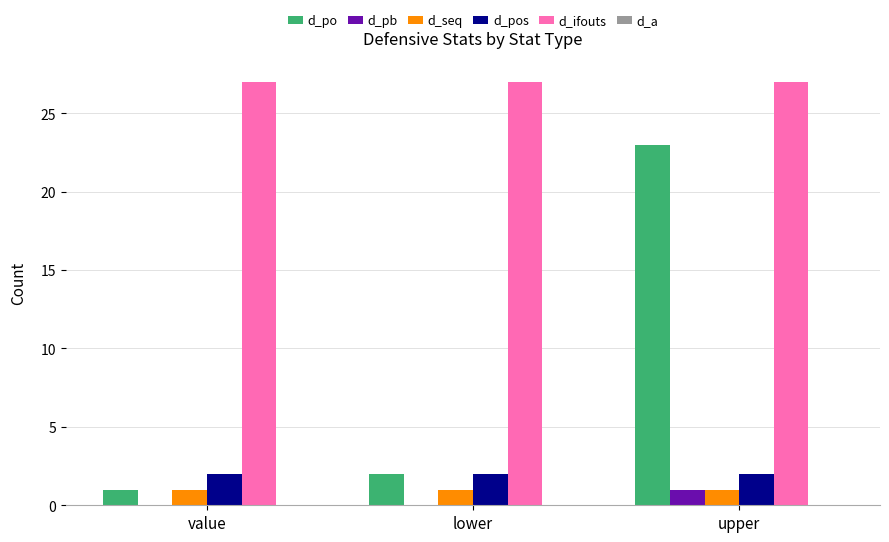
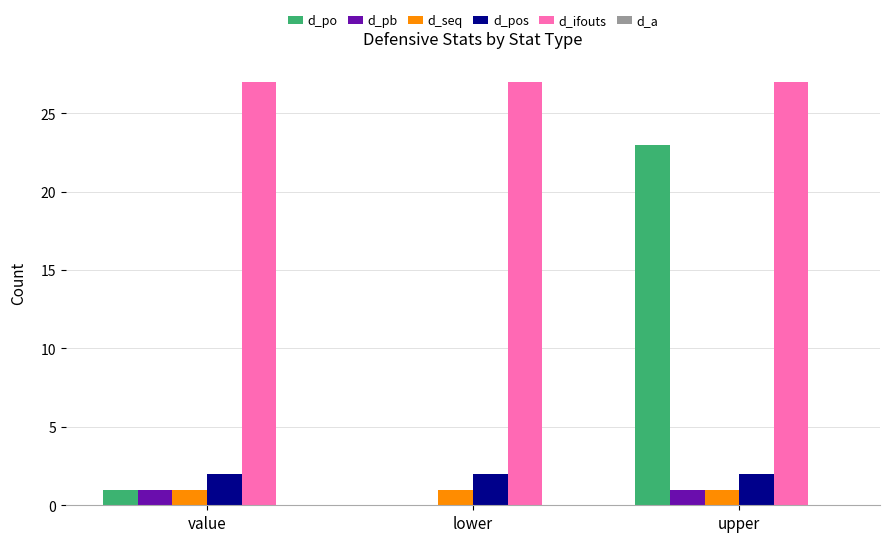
d_pb, value: 0 -> 1
d_po, lower: 2 -> 0
